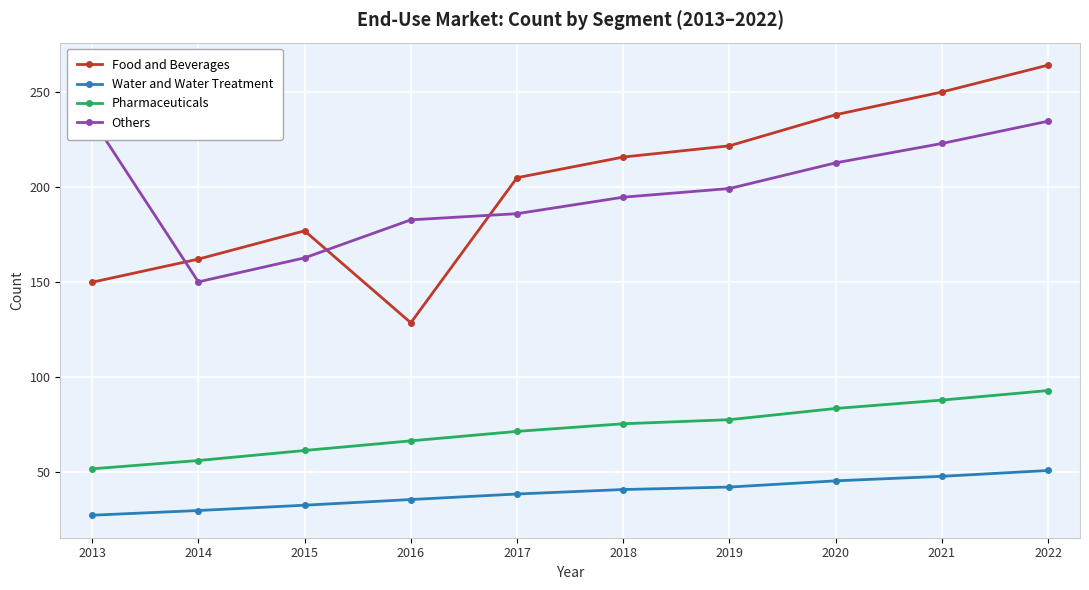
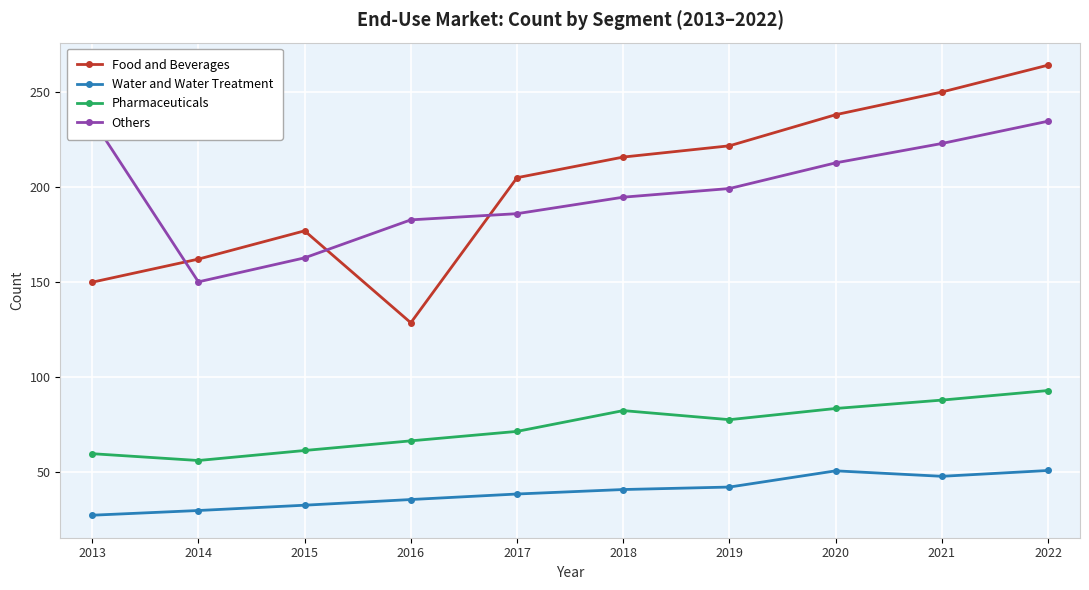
Pharmaceuticals, 2013: 52 -> 60
Pharmaceuticals, 2018: 75 -> 82
Water and Water Treatment, 2020: 45 -> 51
